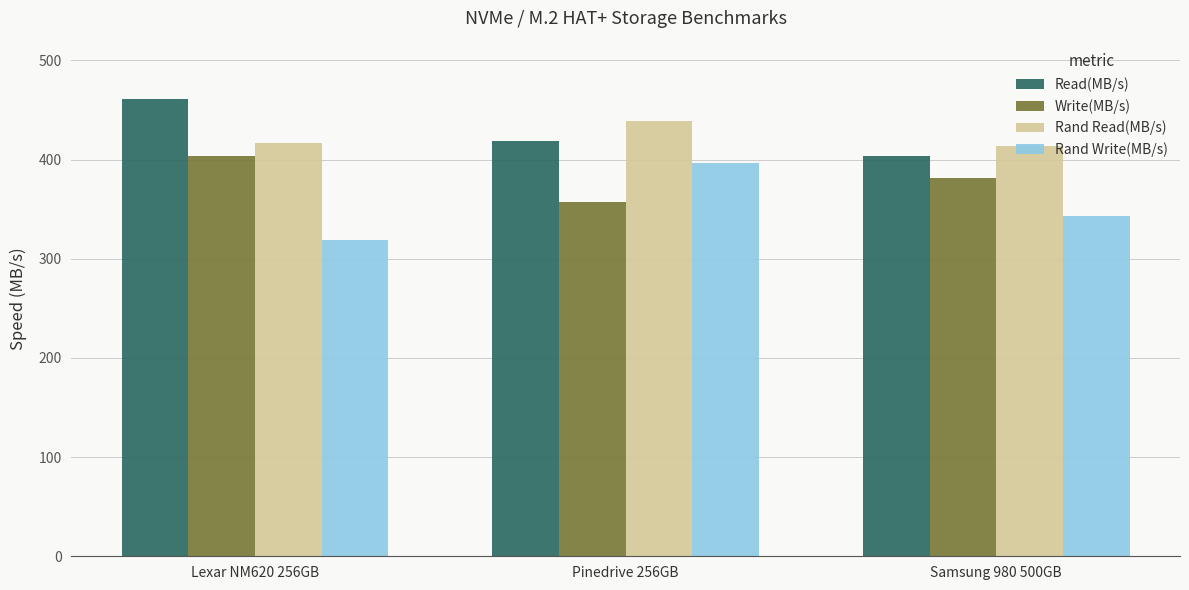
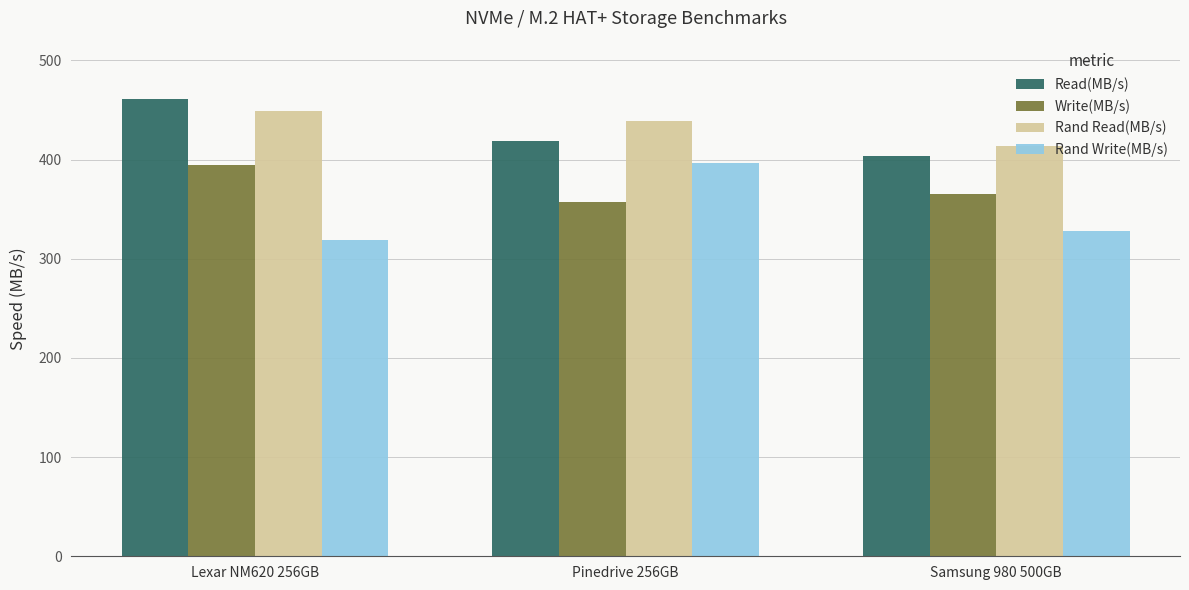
Write(MB/s), Lexar NM620 256GB: 404 -> 395
Rand Read(MB/s), Lexar NM620 256GB: 420 -> 450
Write(MB/s), Samsung 980 500GB: 380 -> 370
Rand Write(MB/s), Samsung 980 500GB: 340 -> 330
